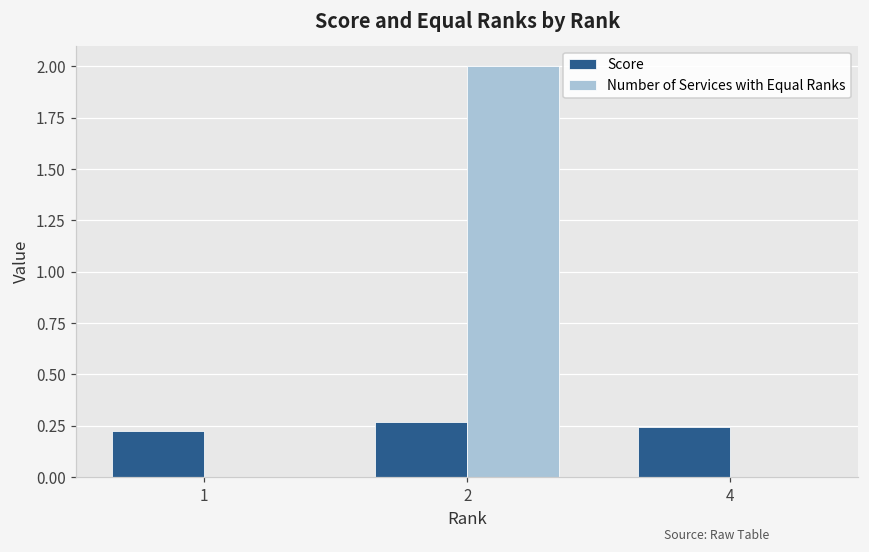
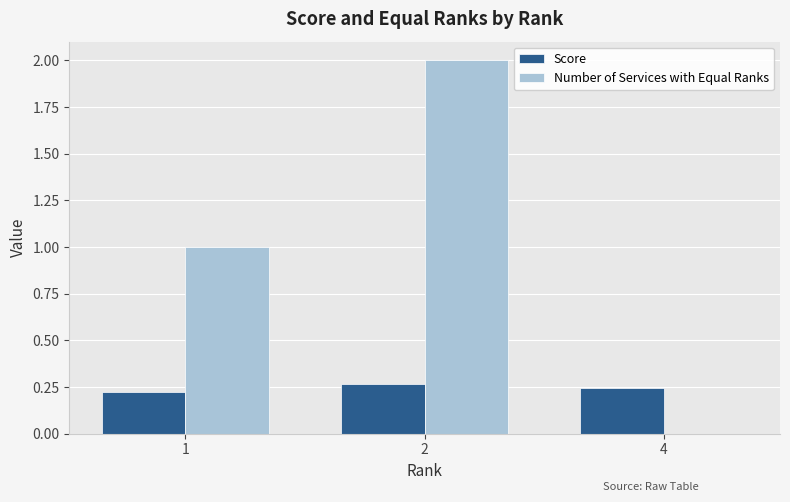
Number of Services with Equal Ranks, 1: 0 -> 1
